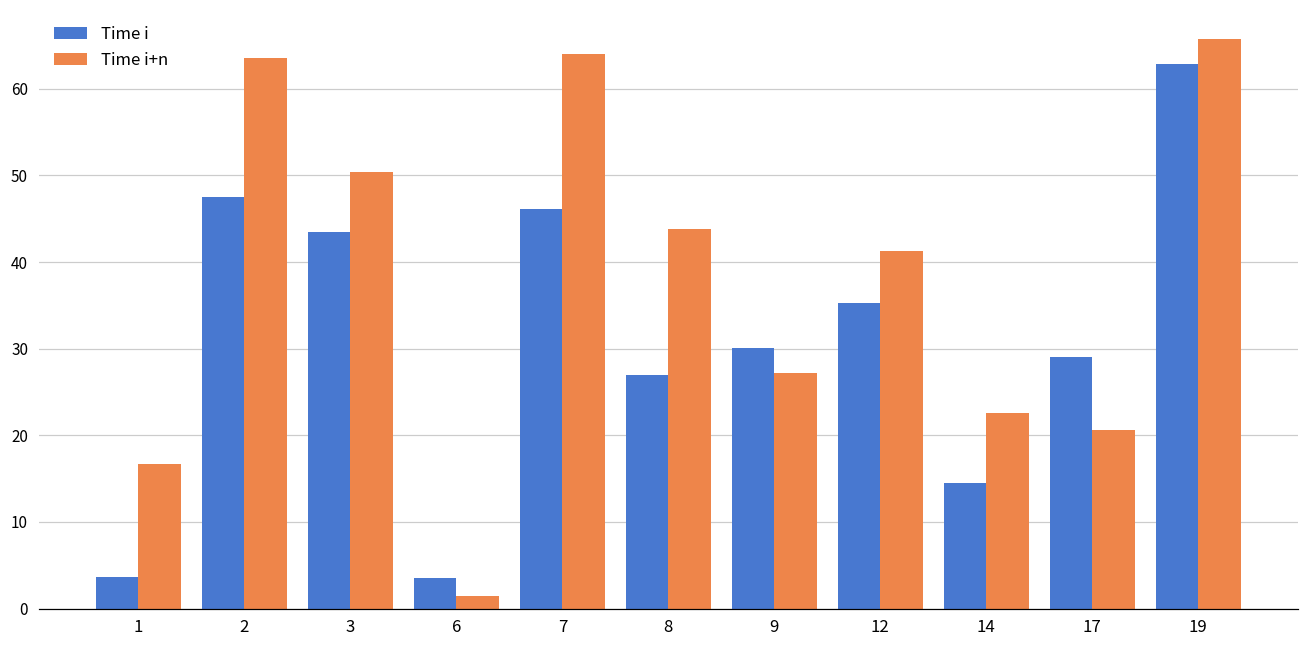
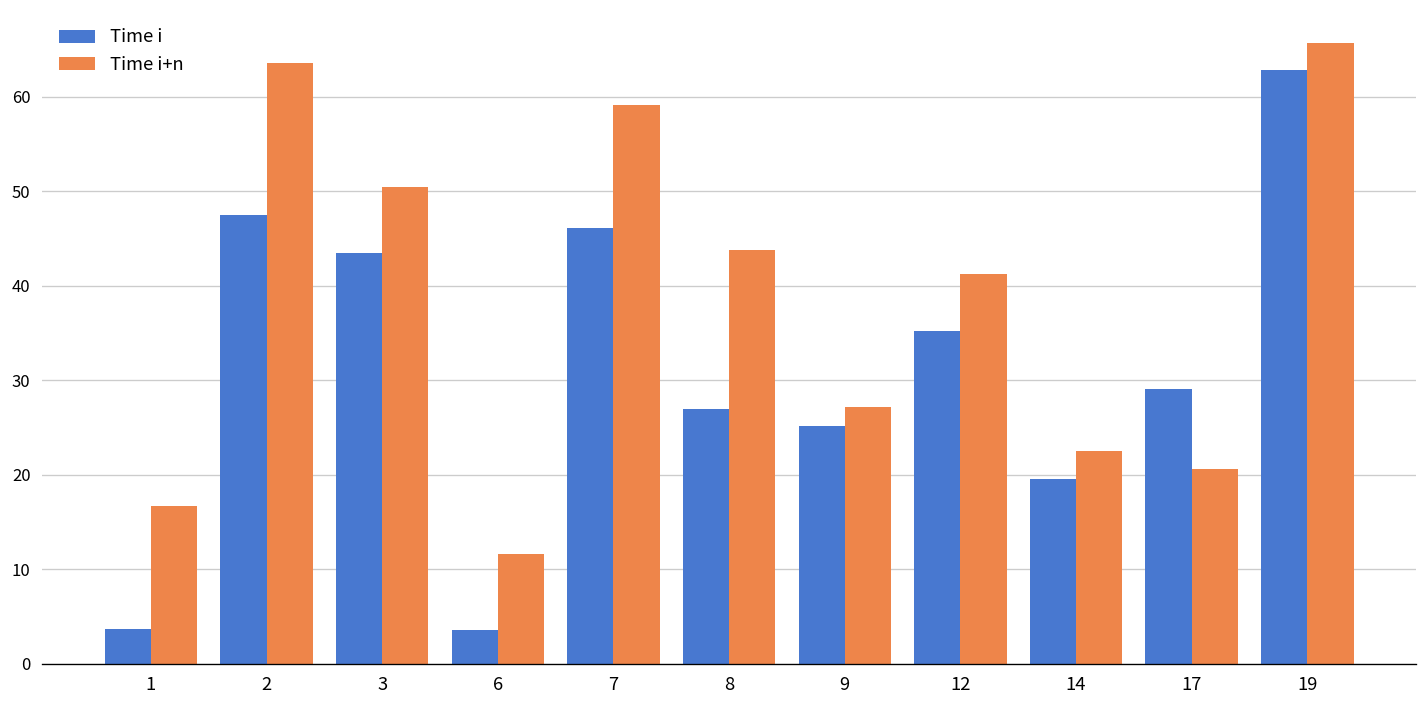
Time i+n, 6: 1 -> 12
Time i+n, 7: 64 -> 59
Time i, 9: 30 -> 25
Time i, 14: 15 -> 20
